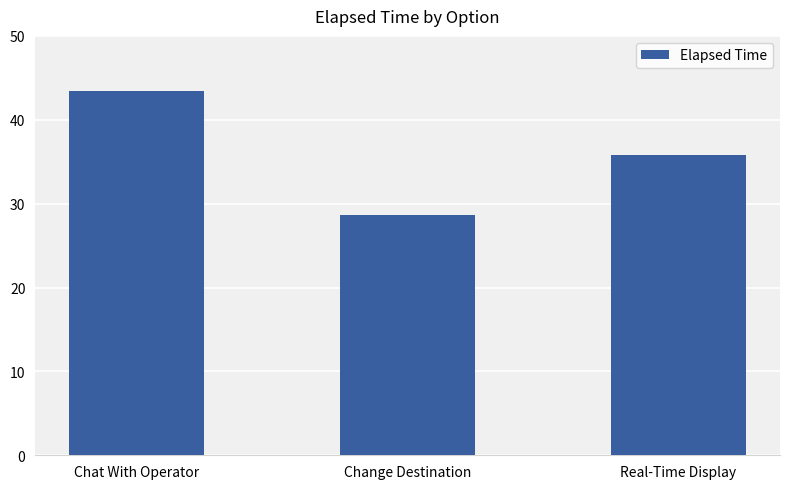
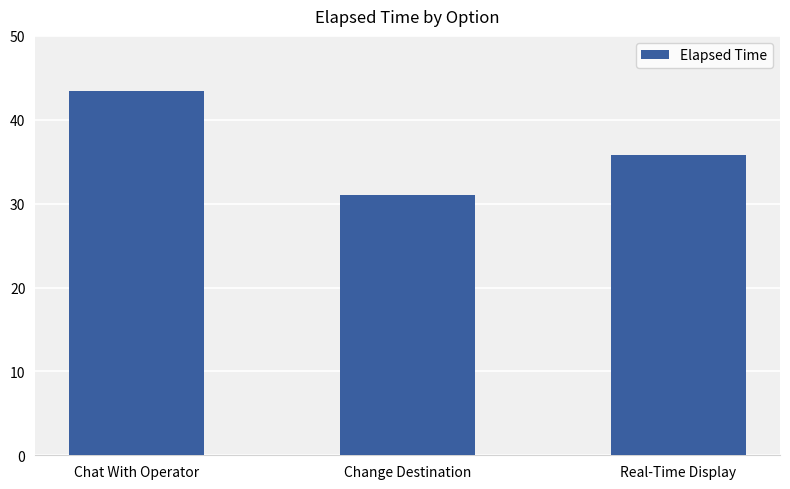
Change Destination: 29 -> 31
